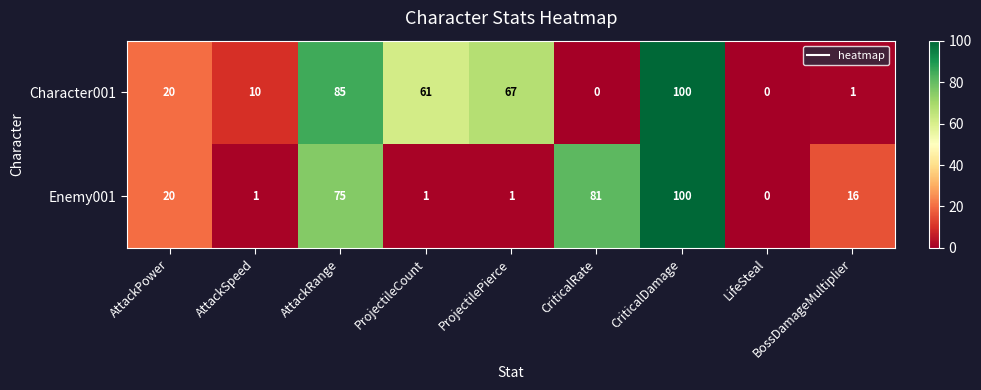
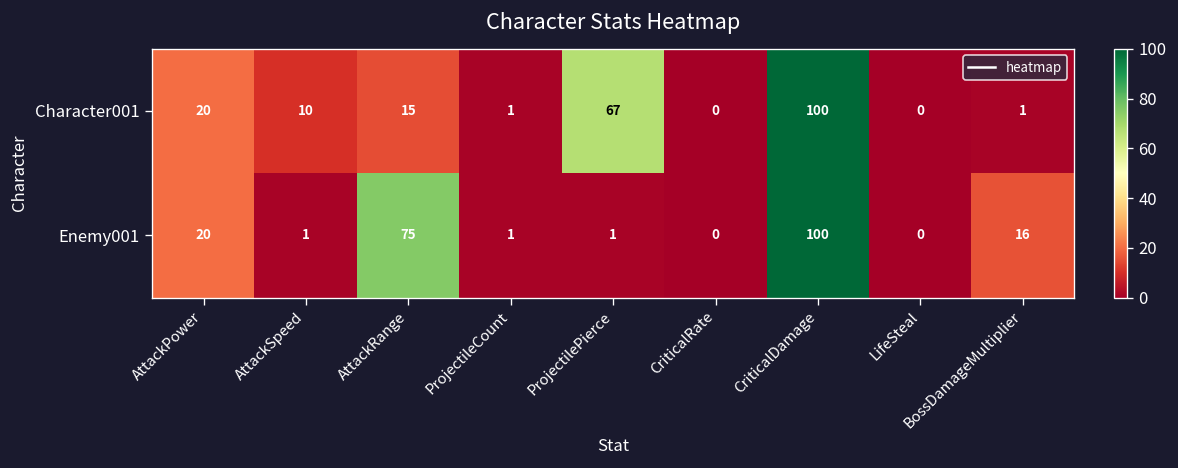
Character001, AttackRange: 85 -> 15
Character001, ProjectileCount: 61 -> 1
Enemy001, CriticalRate: 81 -> 0
